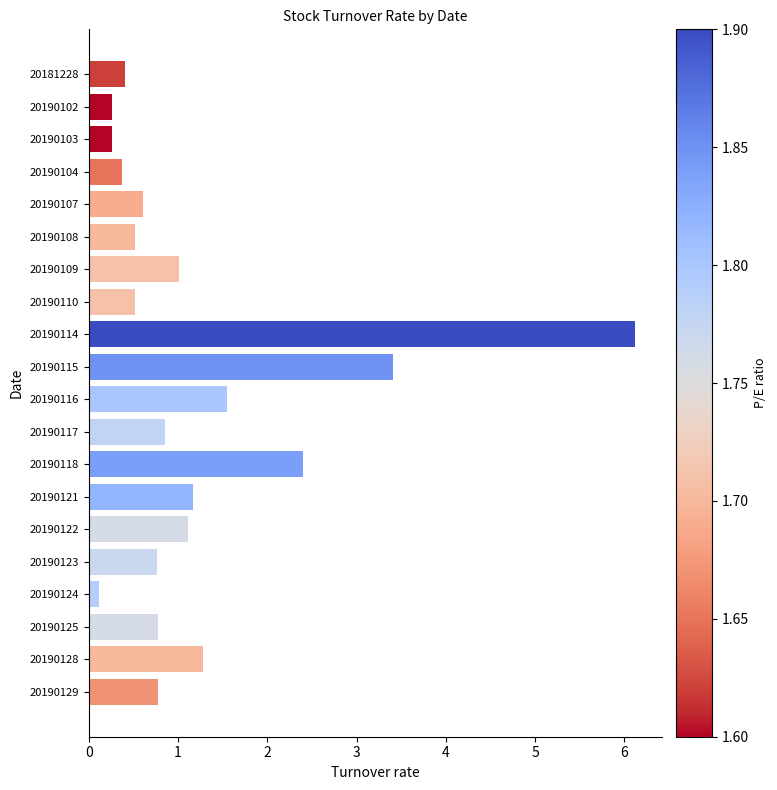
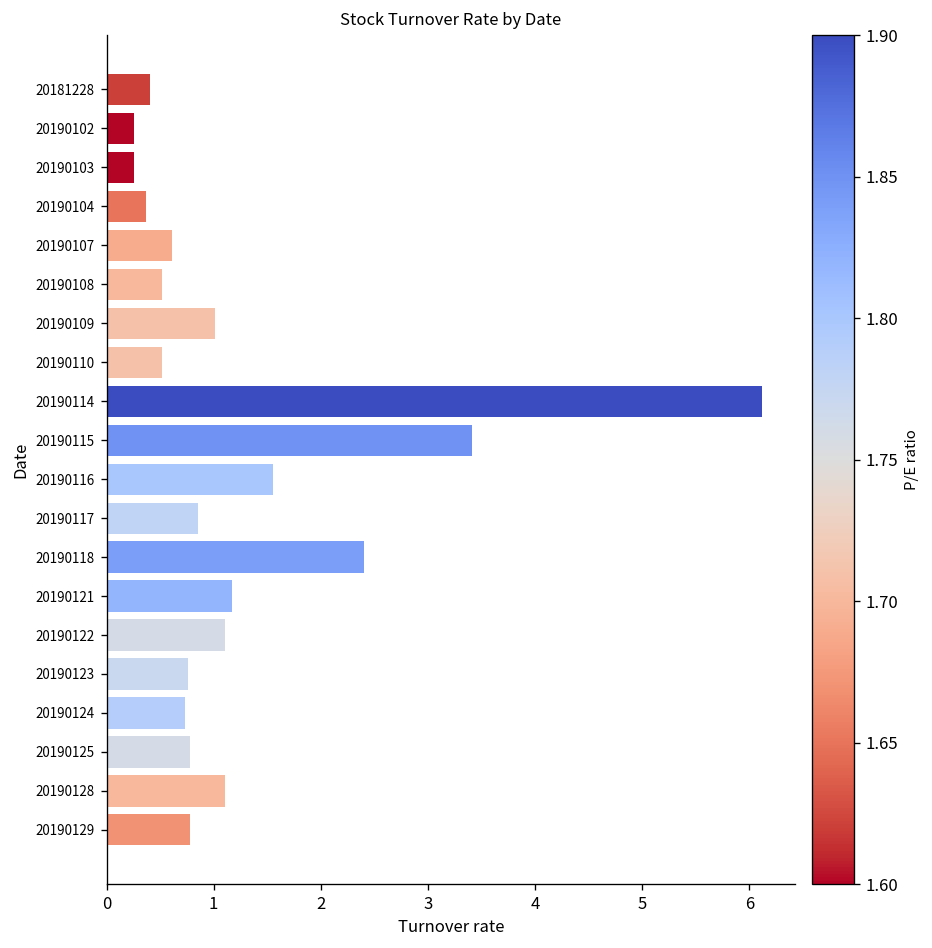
20190124: 0.1 -> 0.7
20190128: 1.3 -> 1.1
